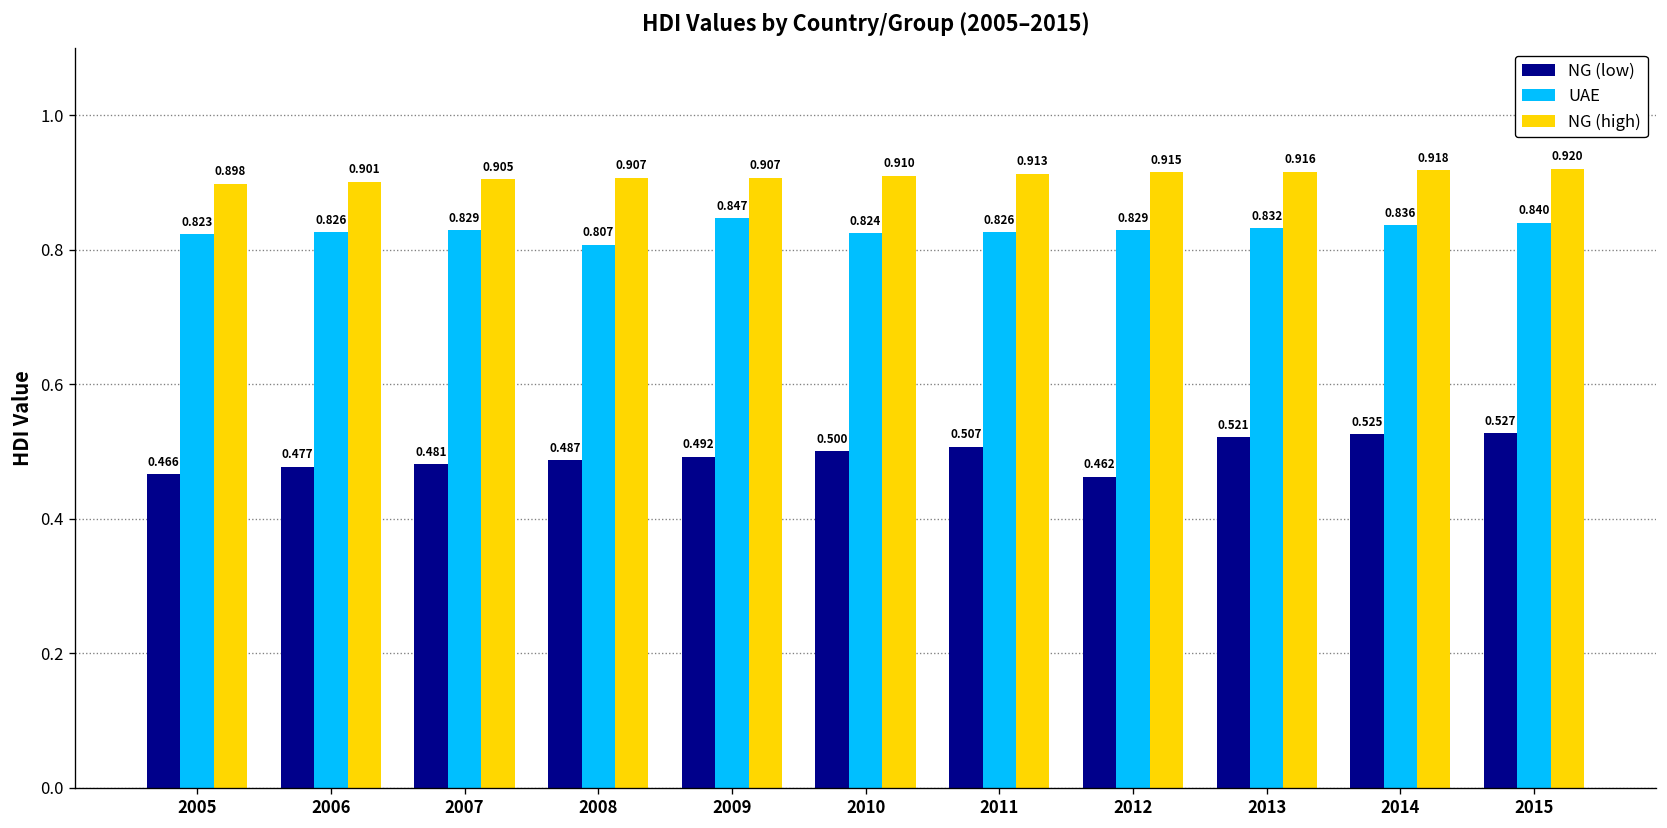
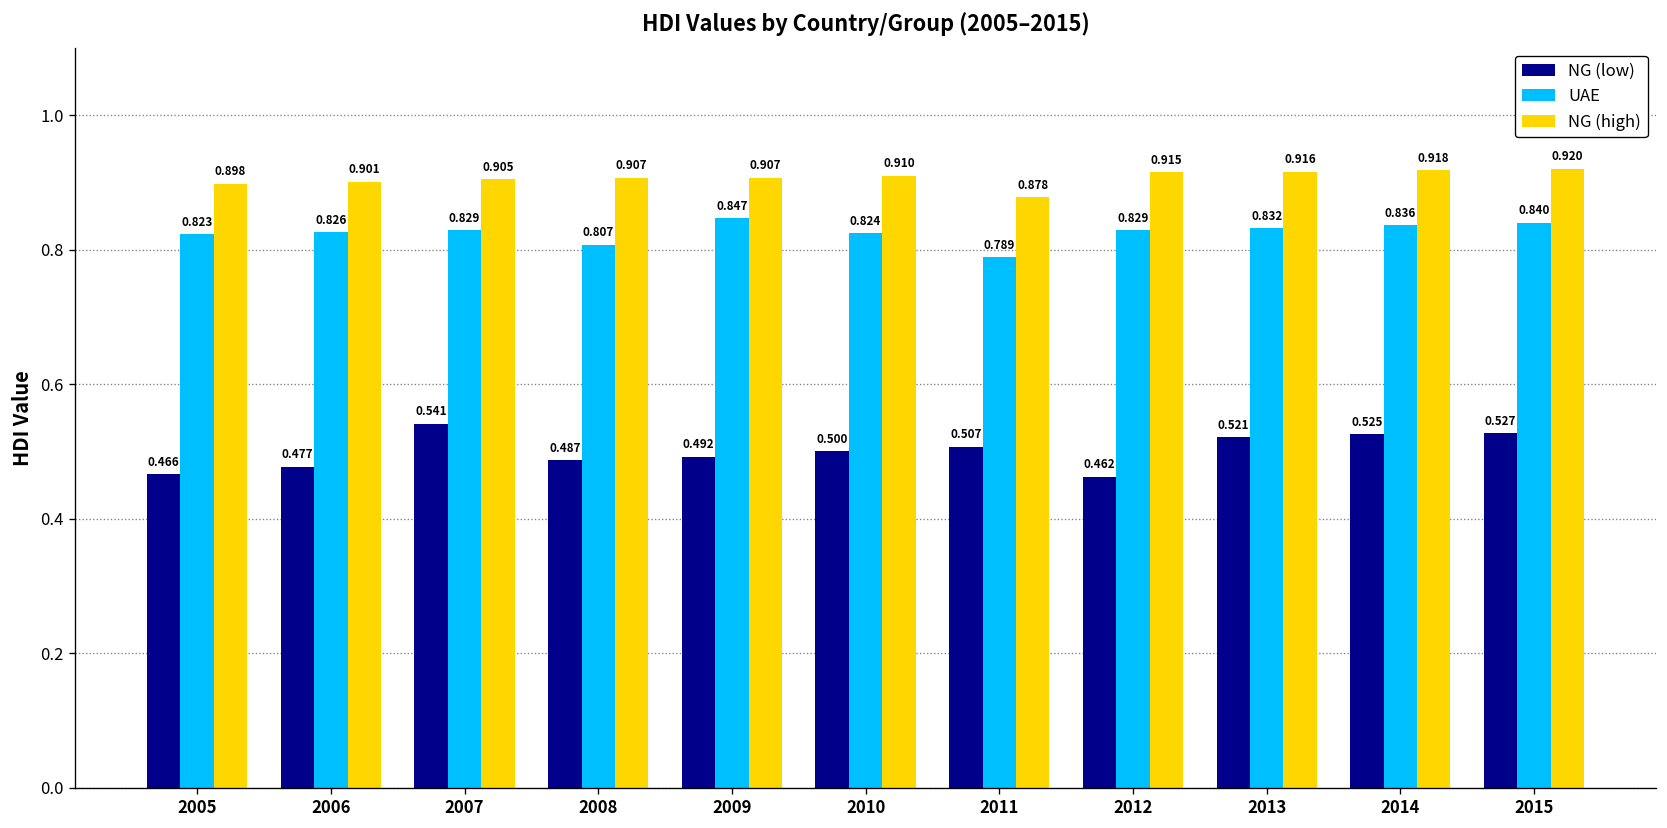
NG (low), 2007: 0.481 -> 0.541
UAE, 2011: 0.826 -> 0.789
NG (high), 2011: 0.913 -> 0.878
